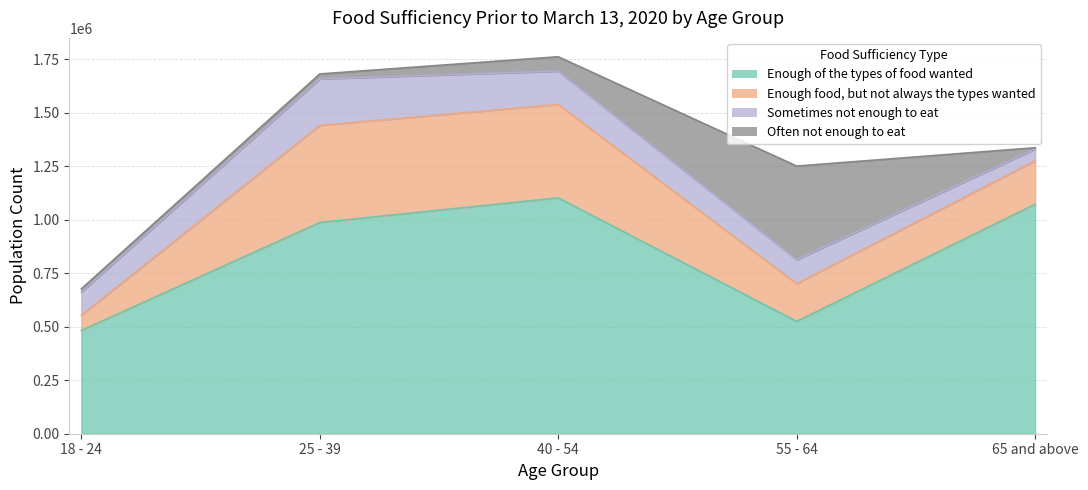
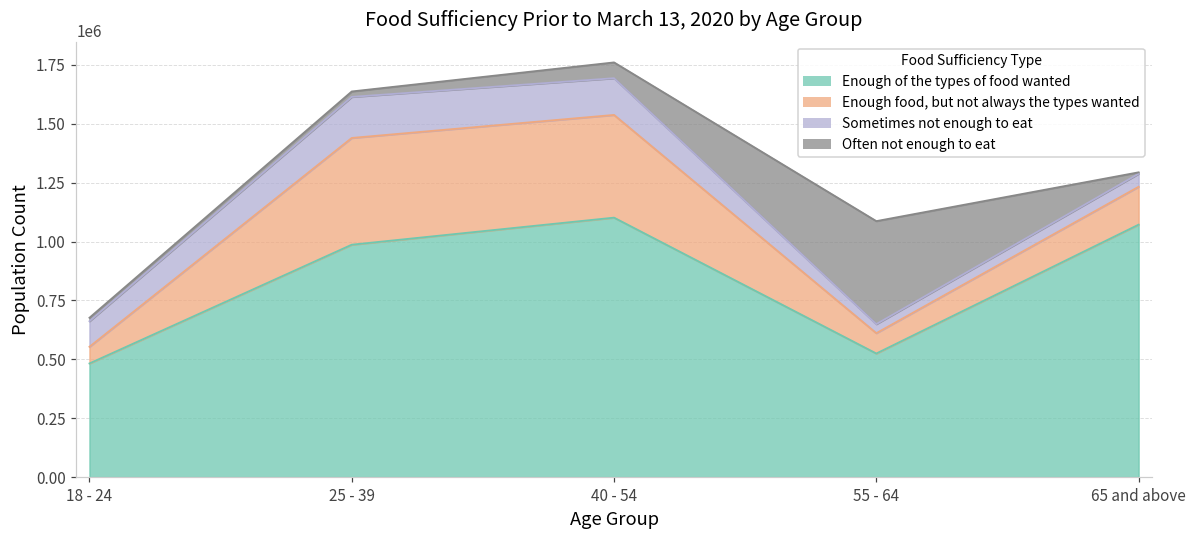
Sometimes not enough to eat, 25 - 39: 220000 -> 170000
Enough food, but not always the types wanted, 55 - 64: 180000 -> 90000
Sometimes not enough to eat, 55 - 64: 110000 -> 40000
Enough food, but not always the types wanted, 65 and above: 200000 -> 160000
